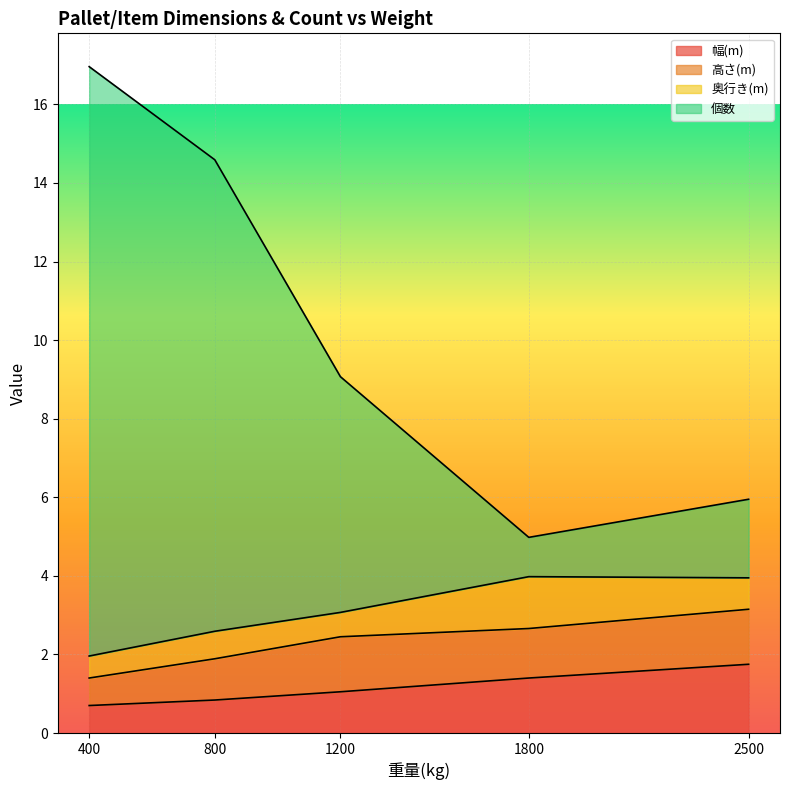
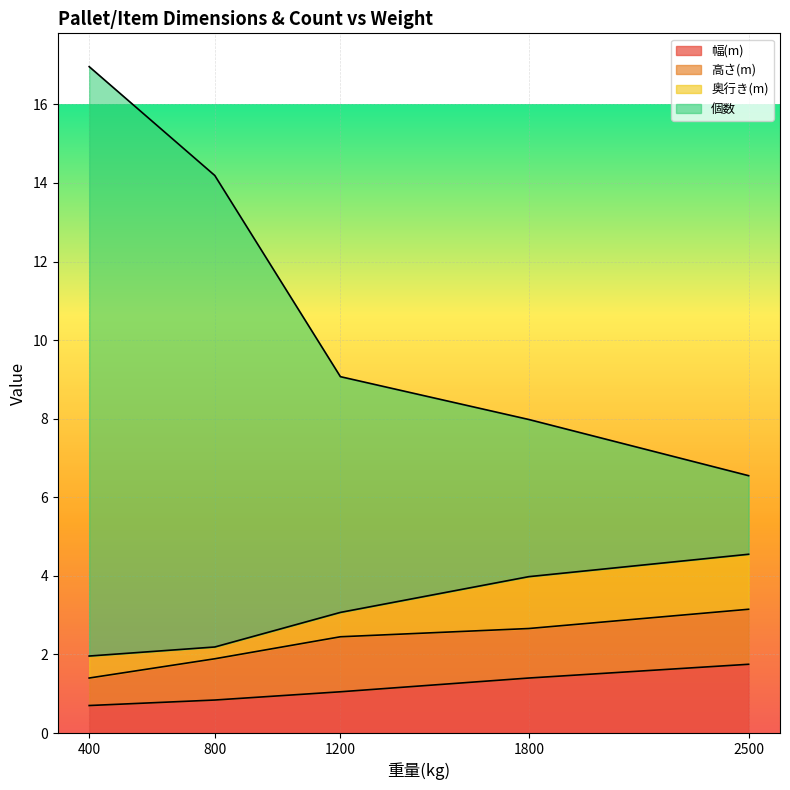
奥行き(m), 800: 0.7 -> 0.3
個数, 1800: 1 -> 4
奥行き(m), 2500: 0.8 -> 1.4
